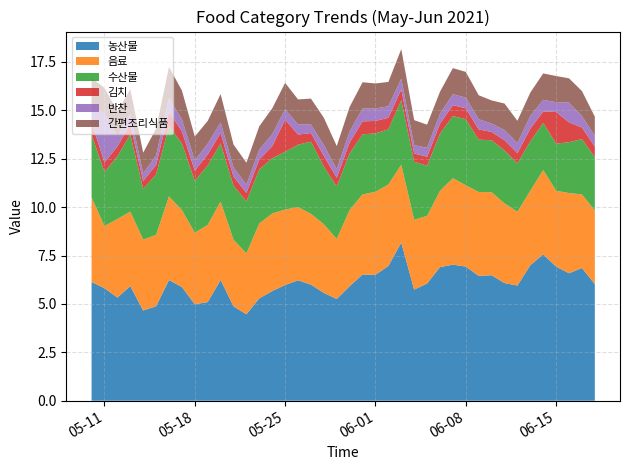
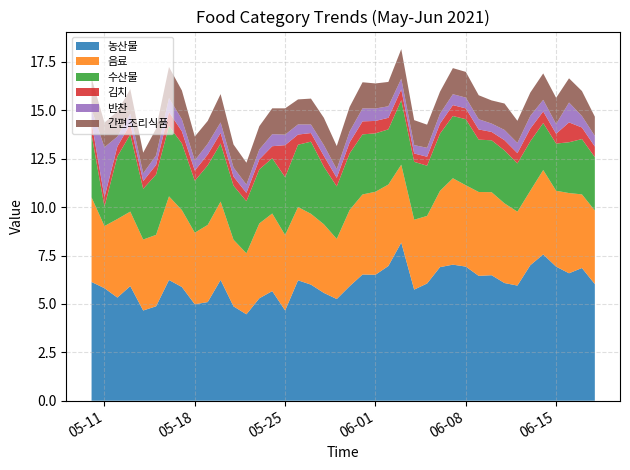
수산물, 05-11: 2.8 -> 1.0
농산물, 05-25: 6.0 -> 4.7
김치, 06-15: 1.6 -> 0.5
